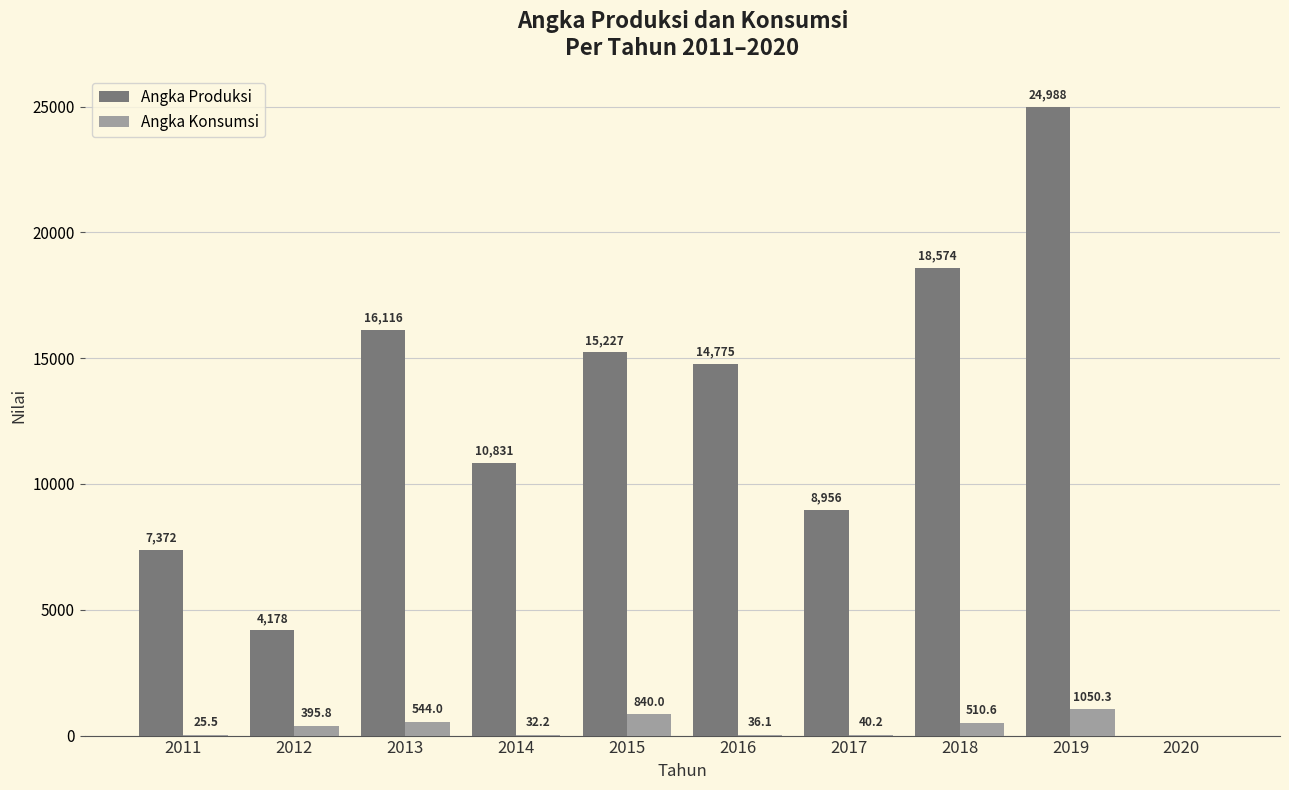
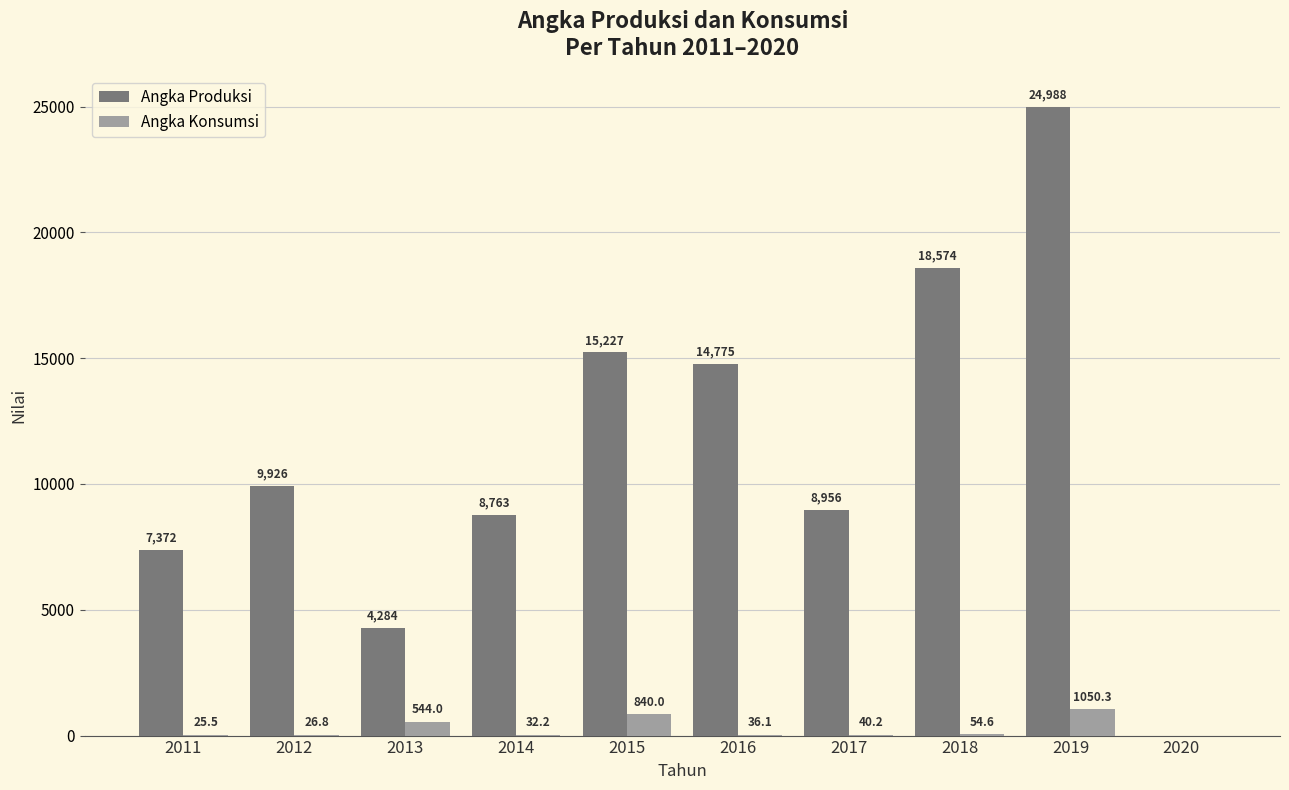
Angka Produksi, 2012: 4,178 -> 9,926
Angka Konsumsi, 2012: 395.8 -> 26.8
Angka Produksi, 2013: 16,116 -> 4,284
Angka Produksi, 2014: 10,831 -> 8,763
Angka Konsumsi, 2018: 510.6 -> 54.6
